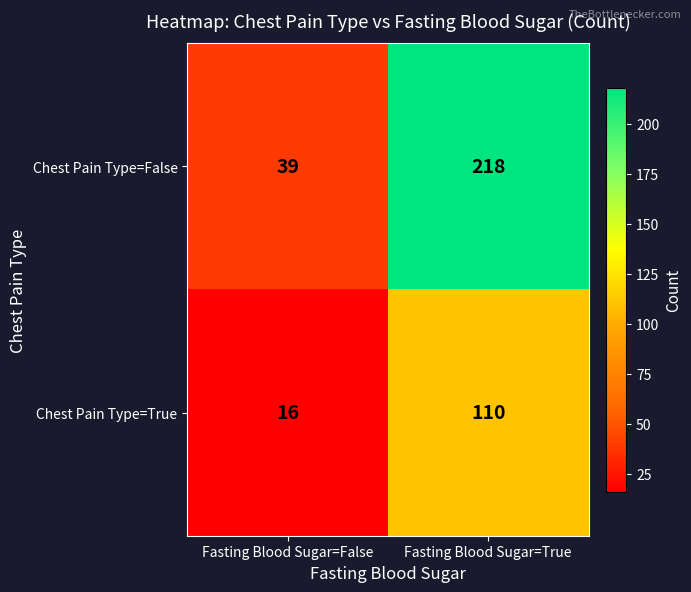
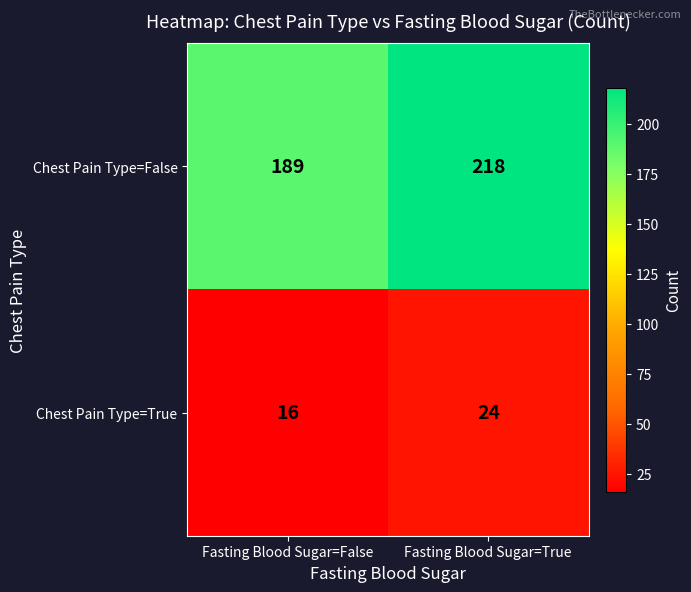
Chest Pain Type=False, Fasting Blood Sugar=False: 39 -> 189
Chest Pain Type=True, Fasting Blood Sugar=True: 110 -> 24
